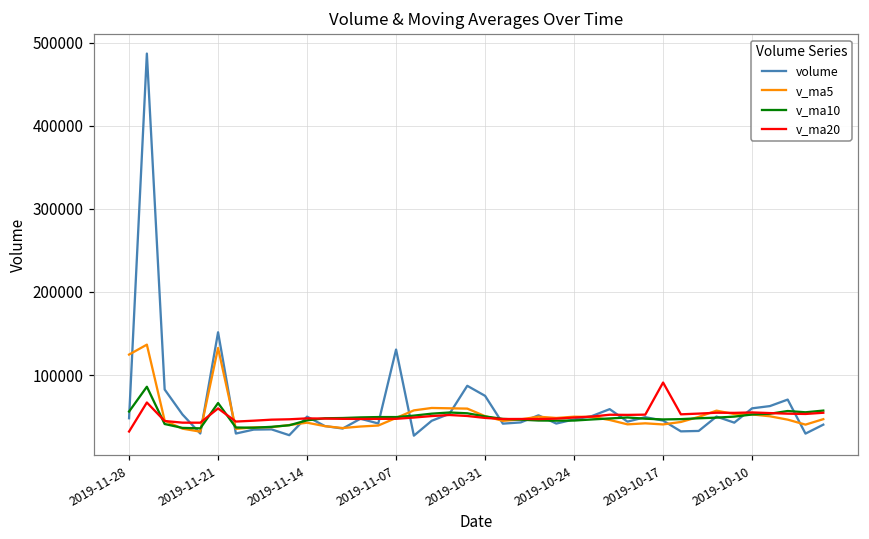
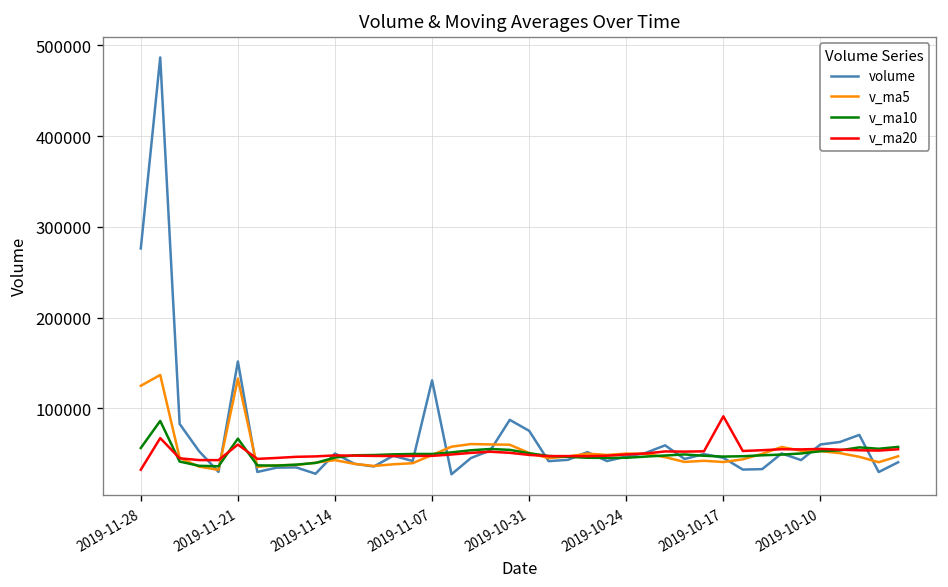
volume, 2019-11-28: 50000 -> 280000
